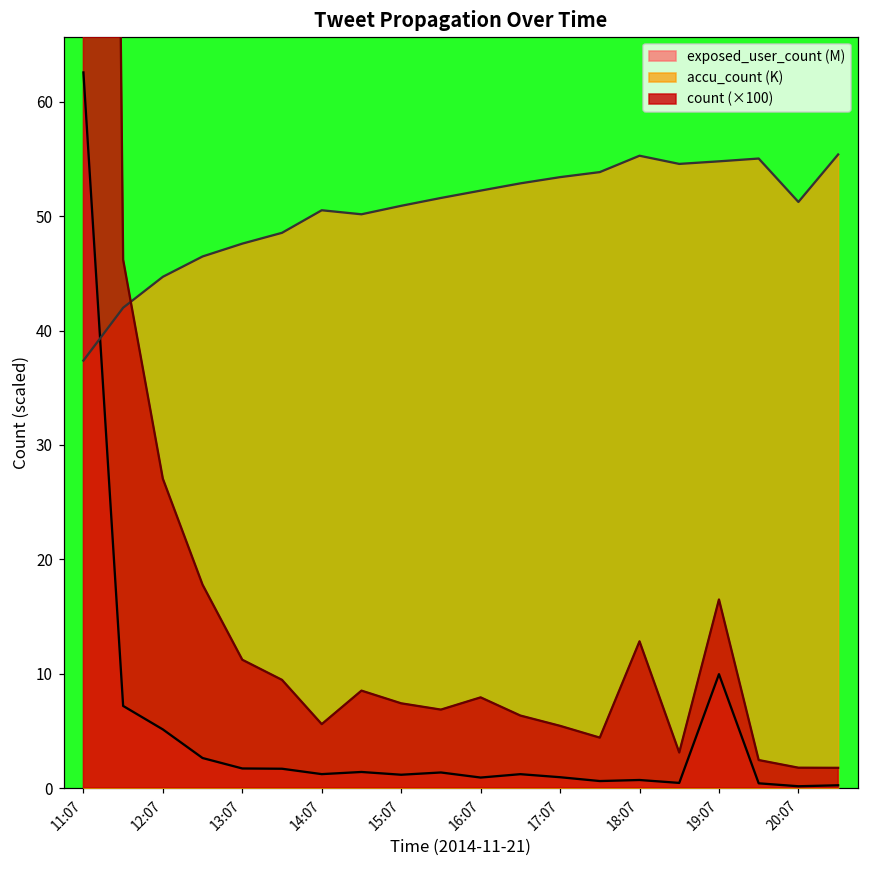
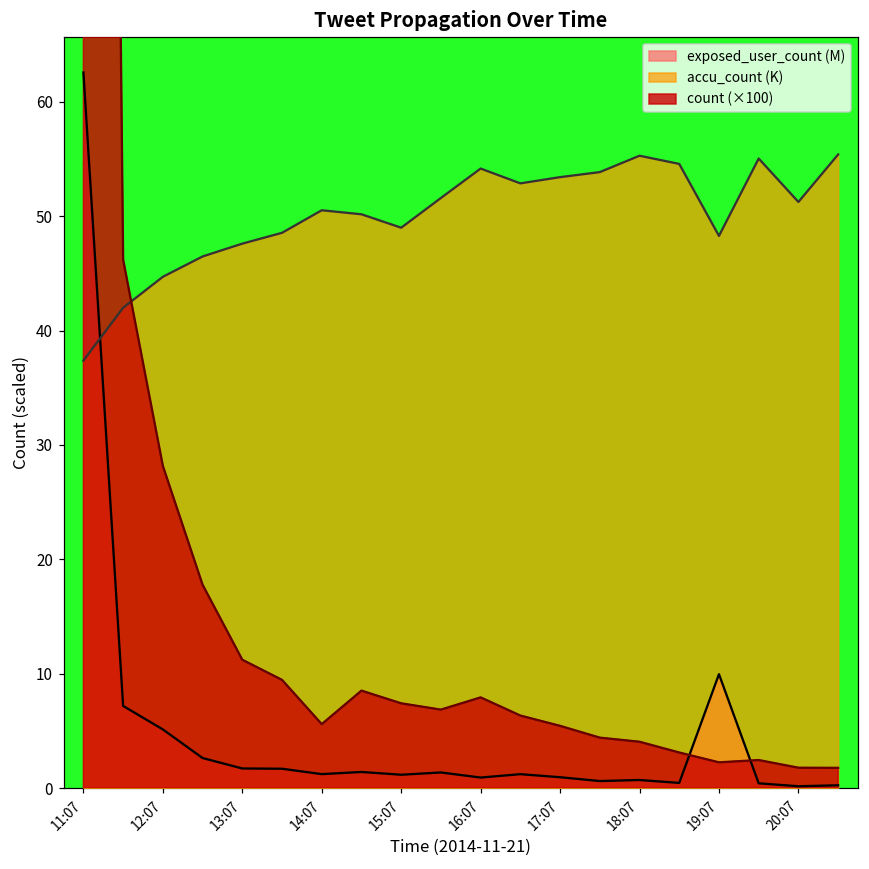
count (×100), 12:07: 27.1 -> 28.2
accu_count (K), 15:07: 50.9 -> 49.0
accu_count (K), 16:07: 52.2 -> 54.2
count (×100), 18:07: 12.8 -> 4.1
accu_count (K), 19:07: 54.8 -> 48.3
count (×100), 19:07: 16.5 -> 2.3
